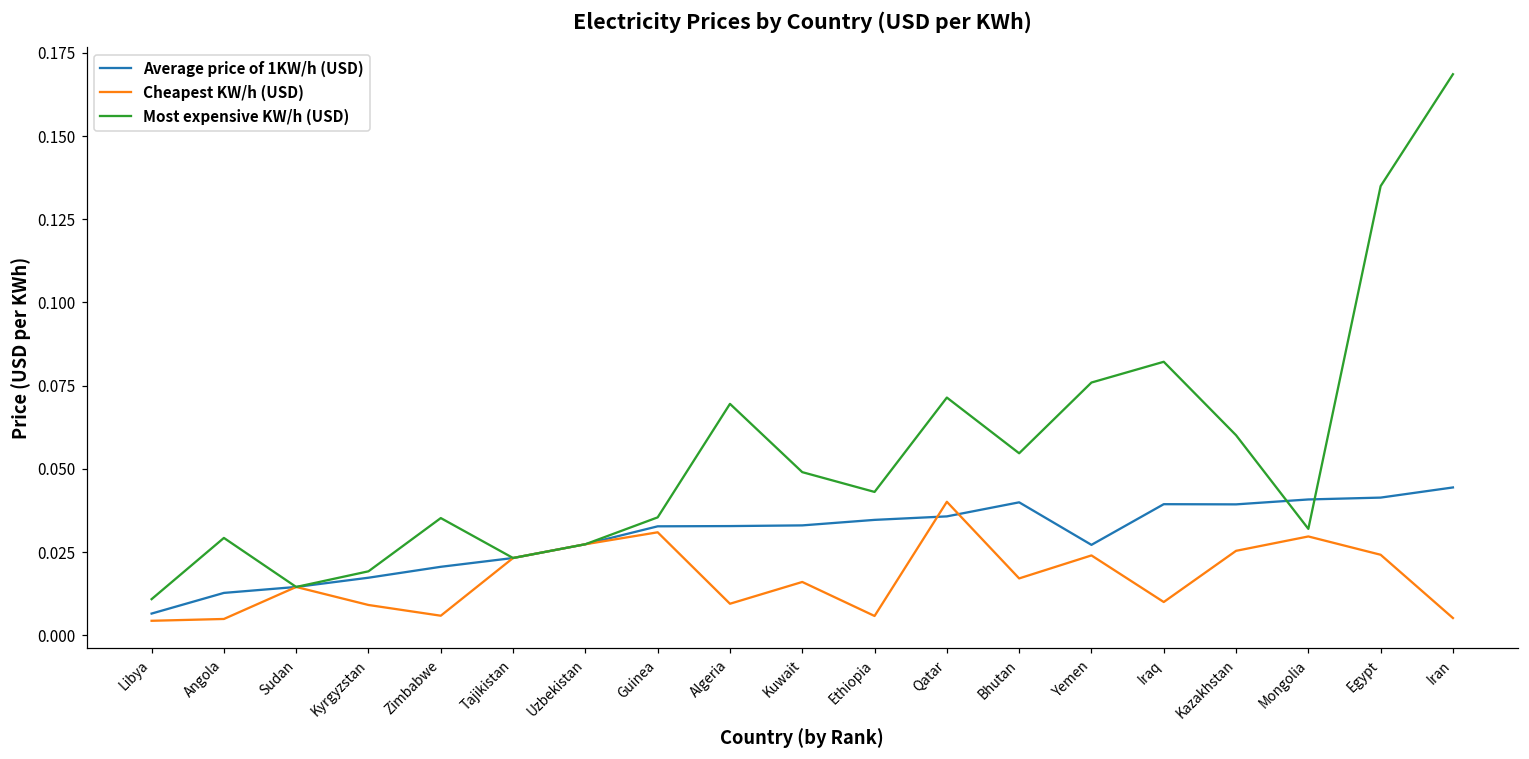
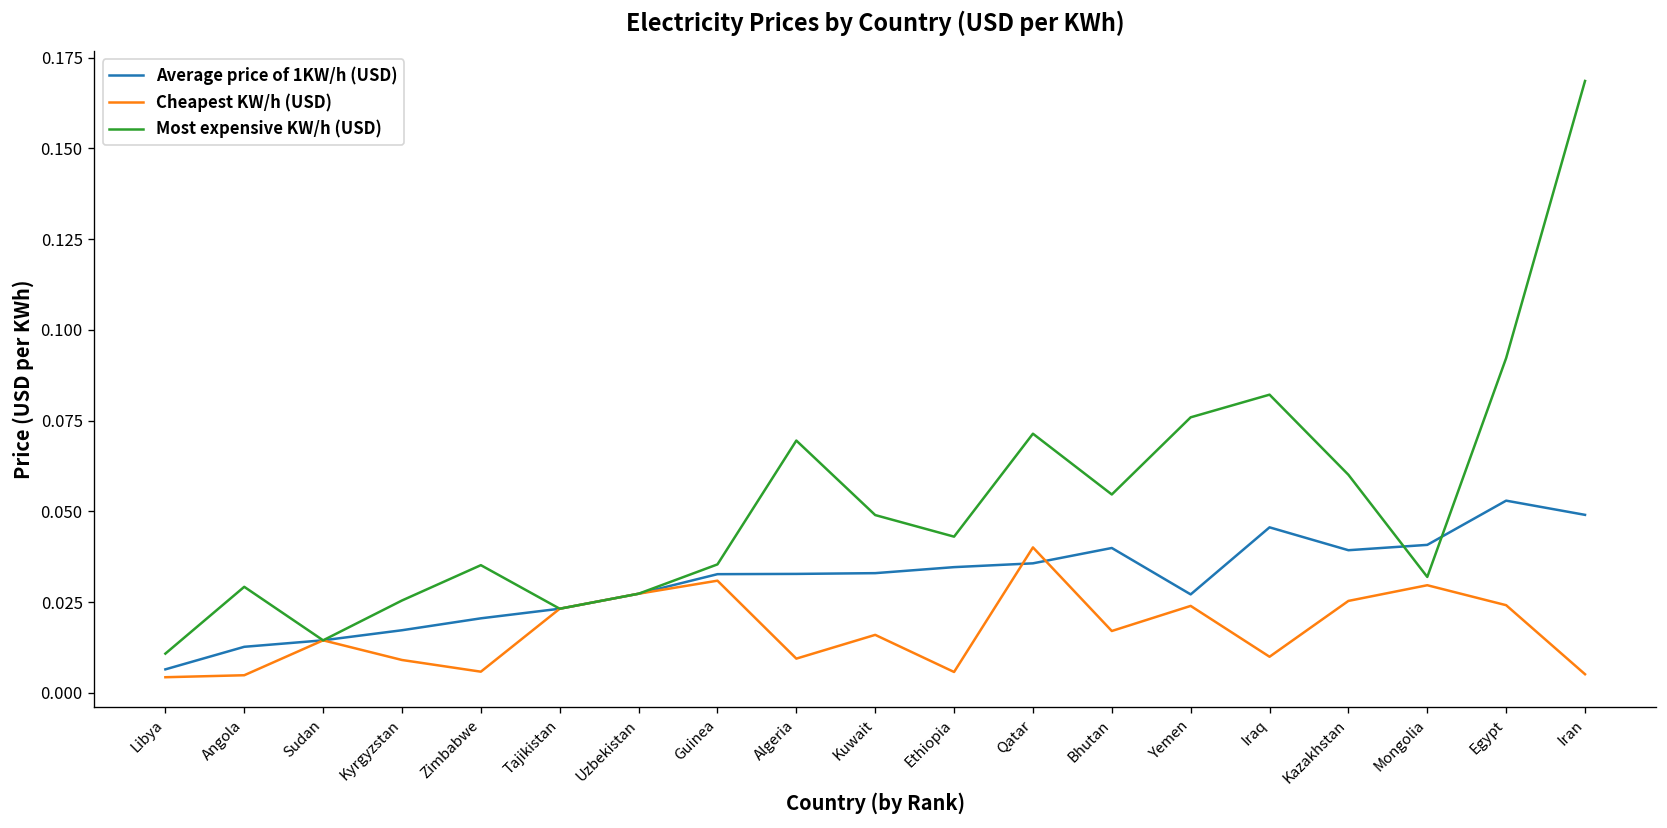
Most expensive KW/h (USD), Kyrgyzstan: 0.019 -> 0.025
Average price of 1KW/h (USD), Iraq: 0.039 -> 0.046
Average price of 1KW/h (USD), Egypt: 0.041 -> 0.053
Most expensive KW/h (USD), Egypt: 0.135 -> 0.092
Average price of 1KW/h (USD), Iran: 0.044 -> 0.049
